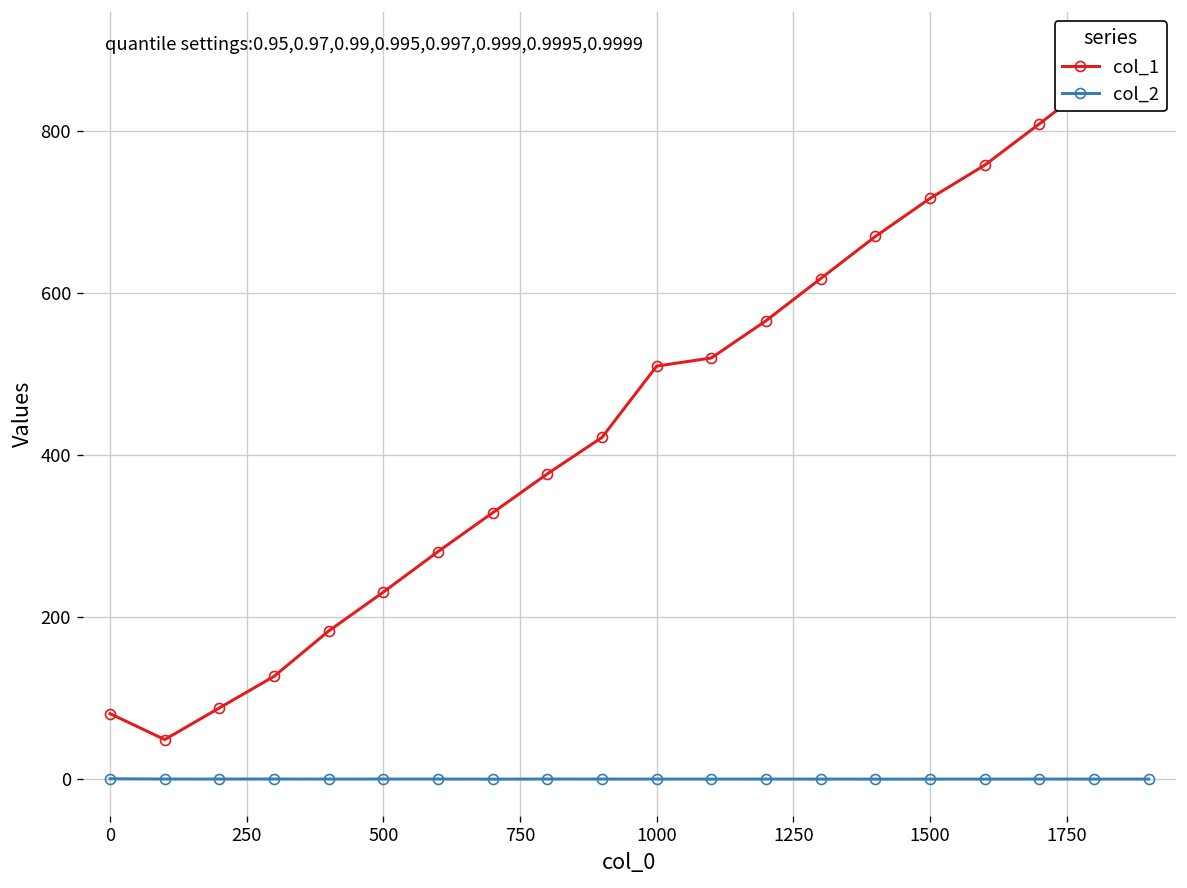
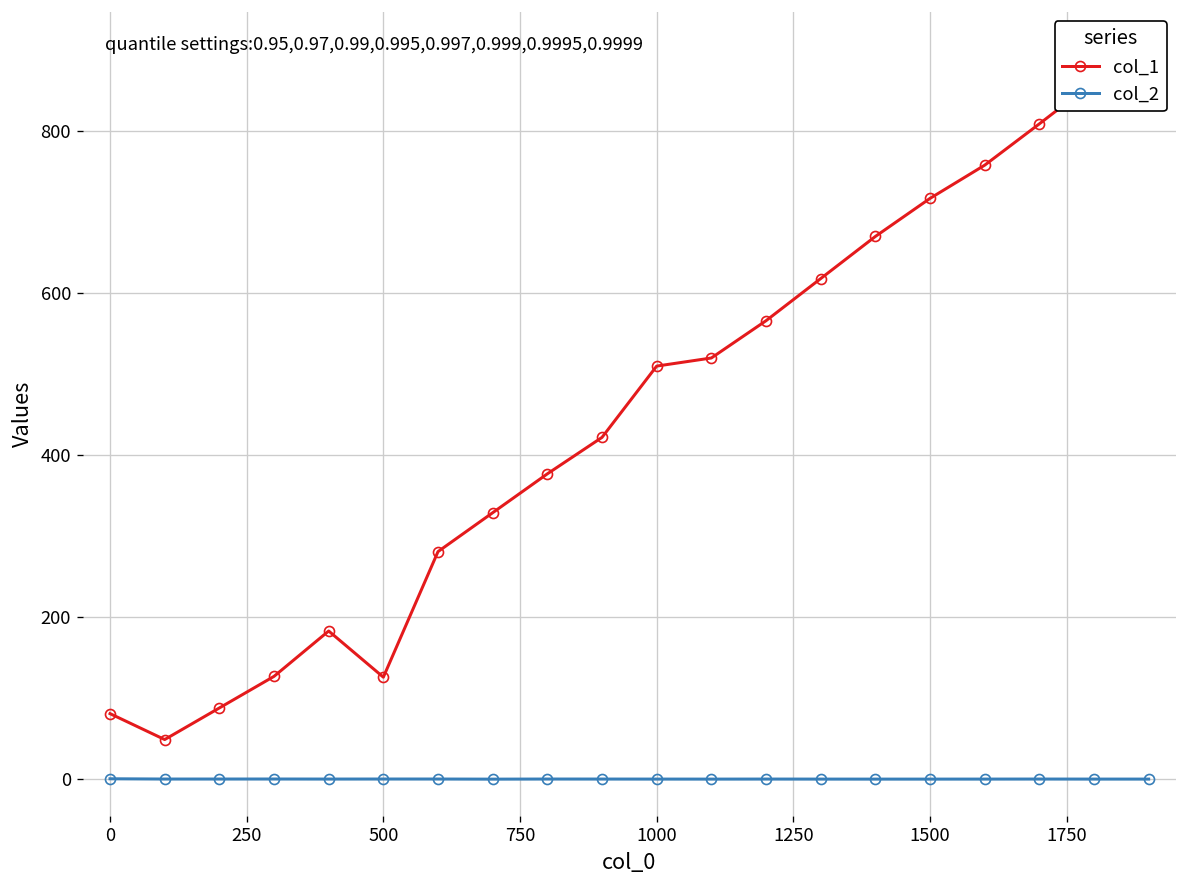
col_1, 500: 230 -> 130
